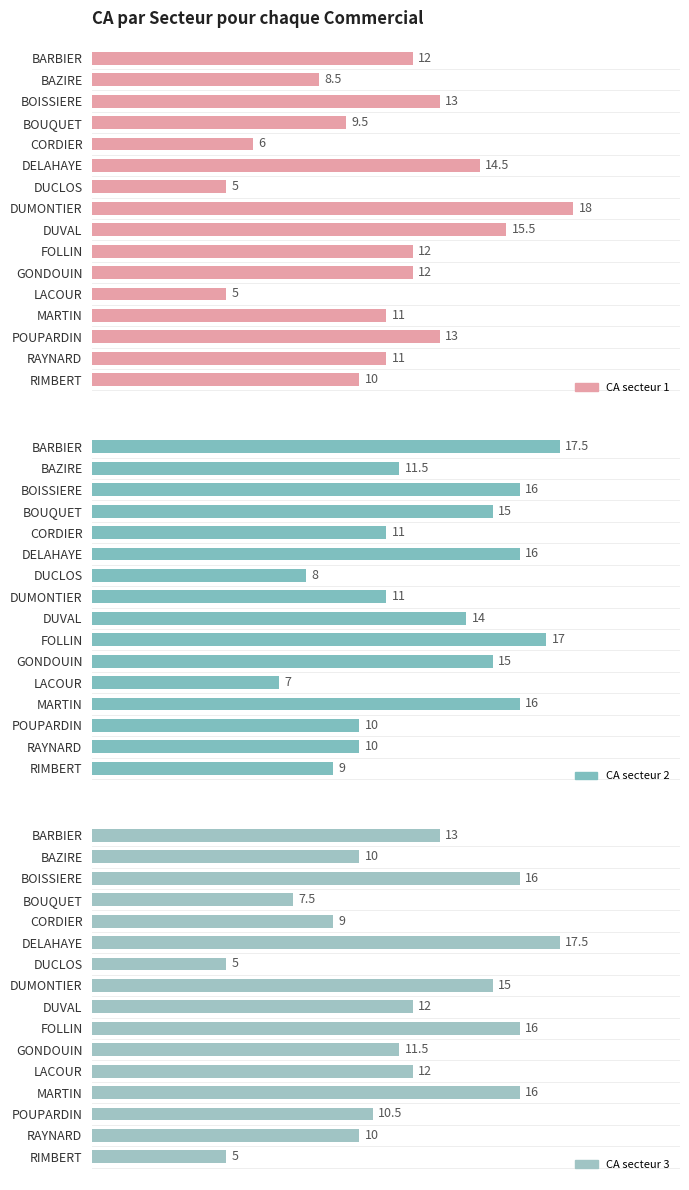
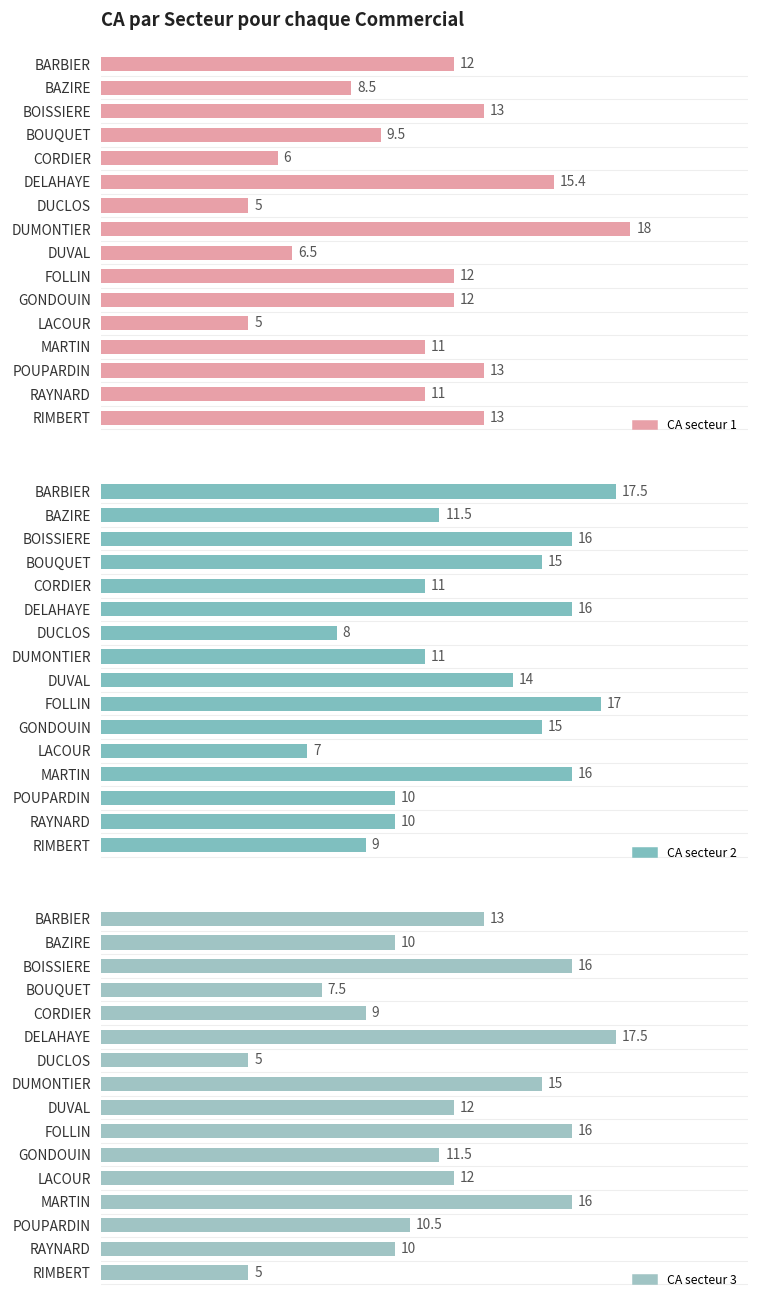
CA par Secteur pour chaque Commercial, DELAHAYE: 14.5 -> 15.4
CA par Secteur pour chaque Commercial, DUVAL: 15.5 -> 6.5
CA par Secteur pour chaque Commercial, RIMBERT: 10 -> 13
